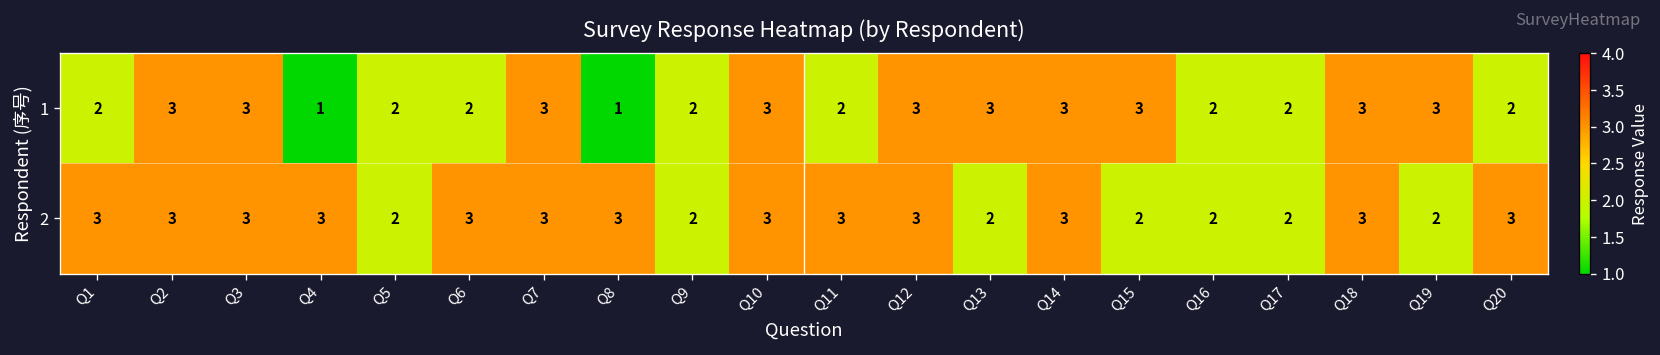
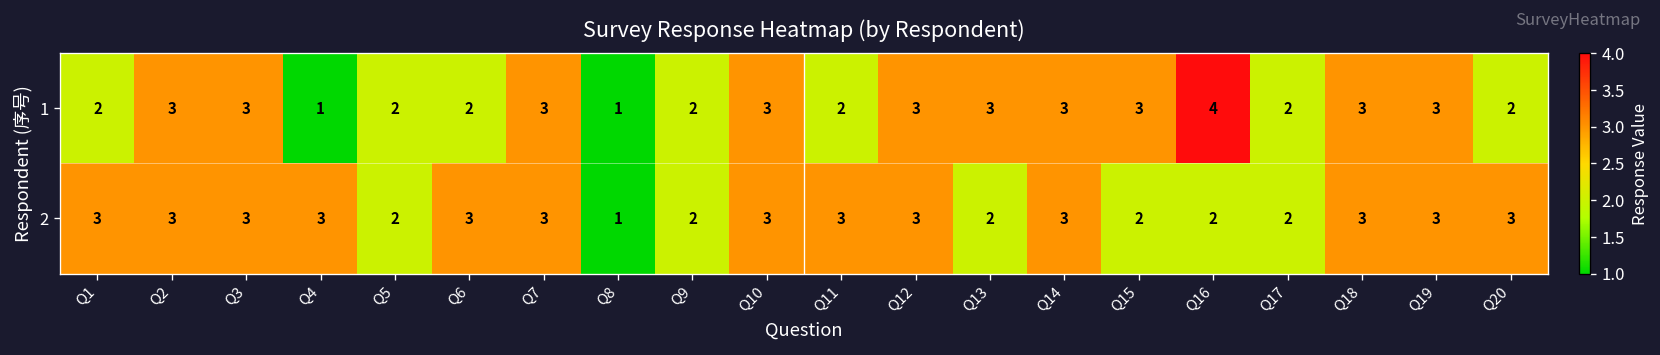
1, Q16: 2 -> 4
2, Q8: 3 -> 1
2, Q19: 2 -> 3
